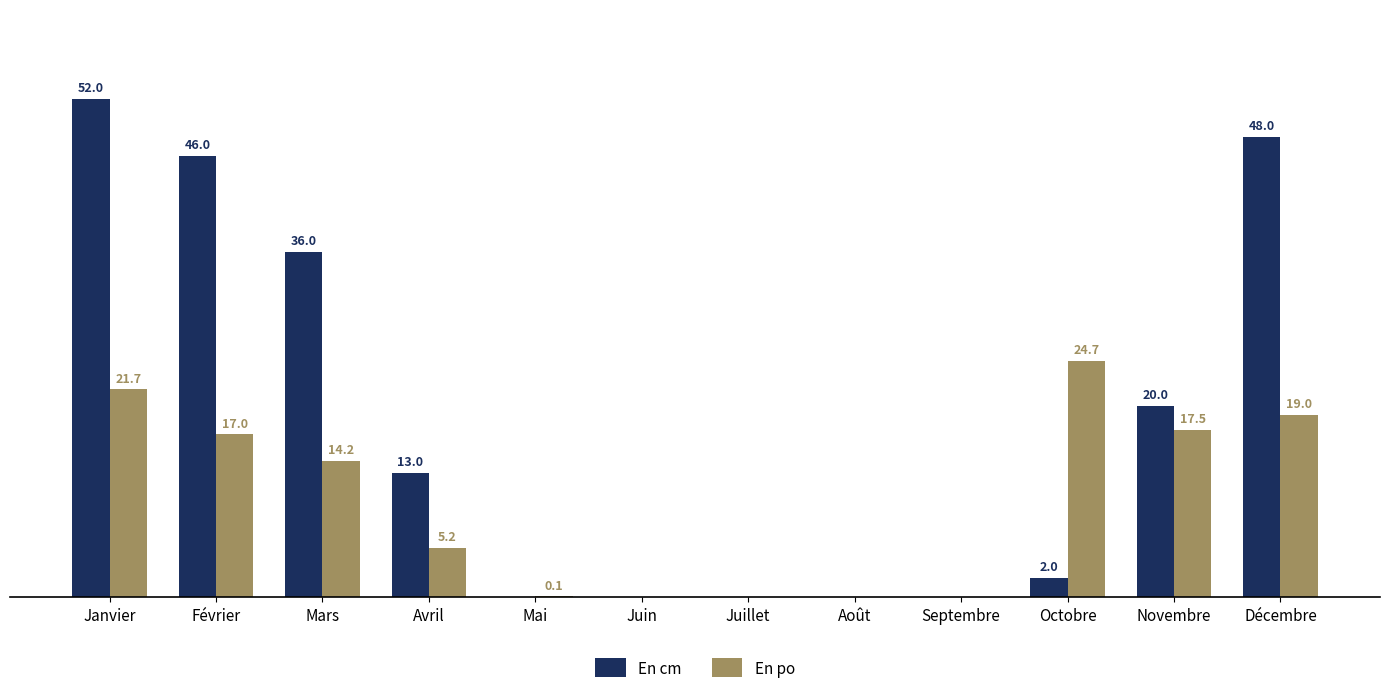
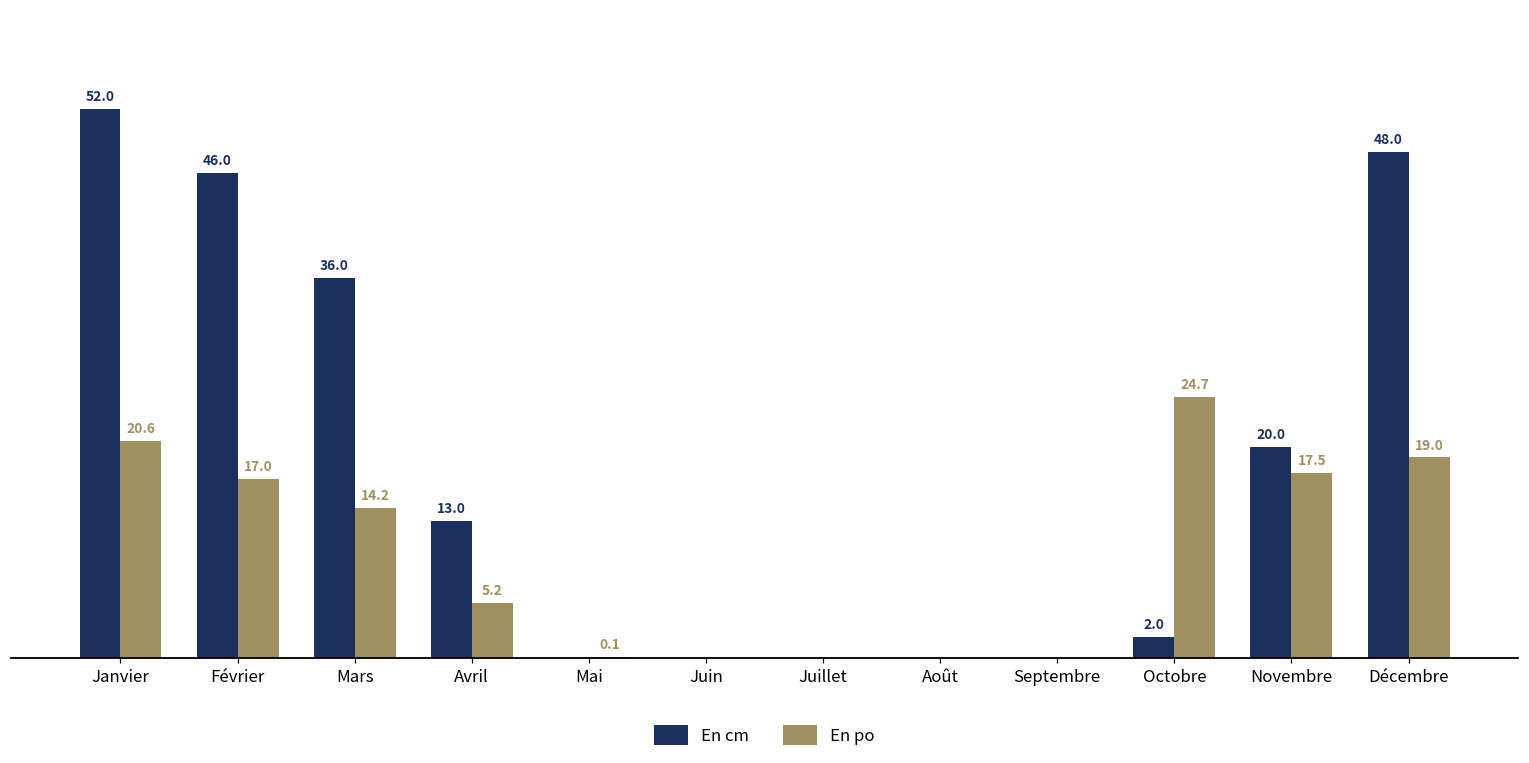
En po, Janvier: 21.7 -> 20.6
